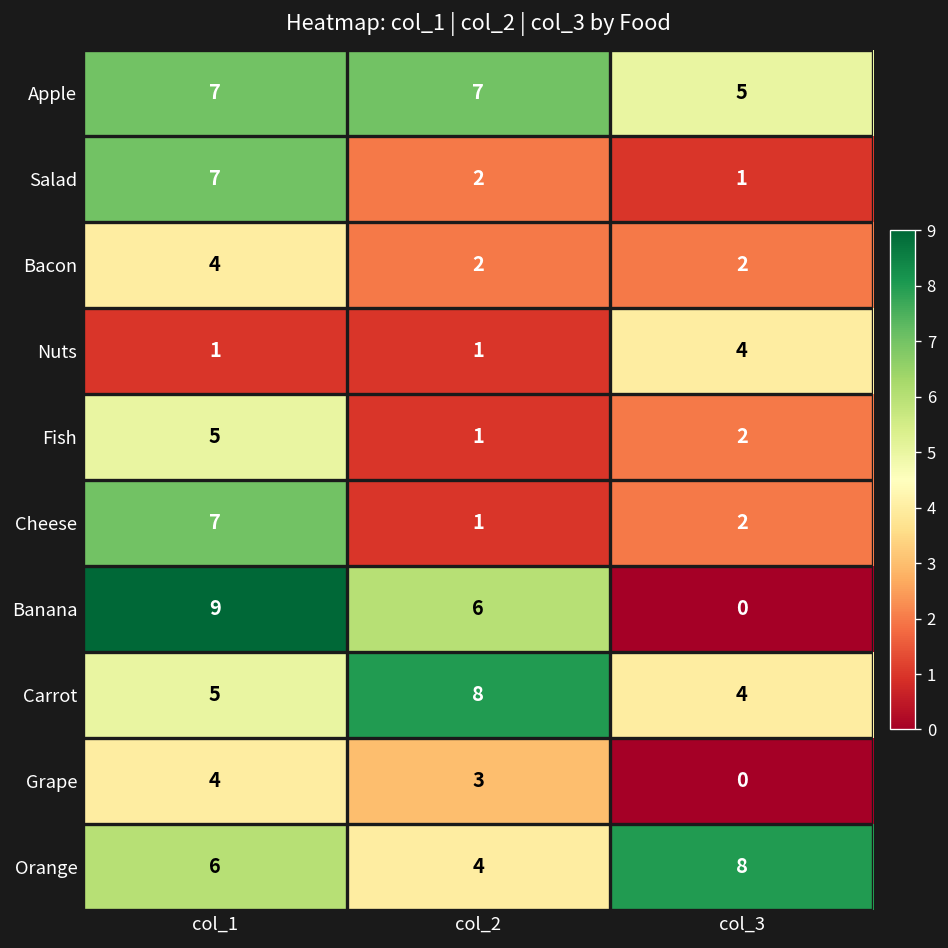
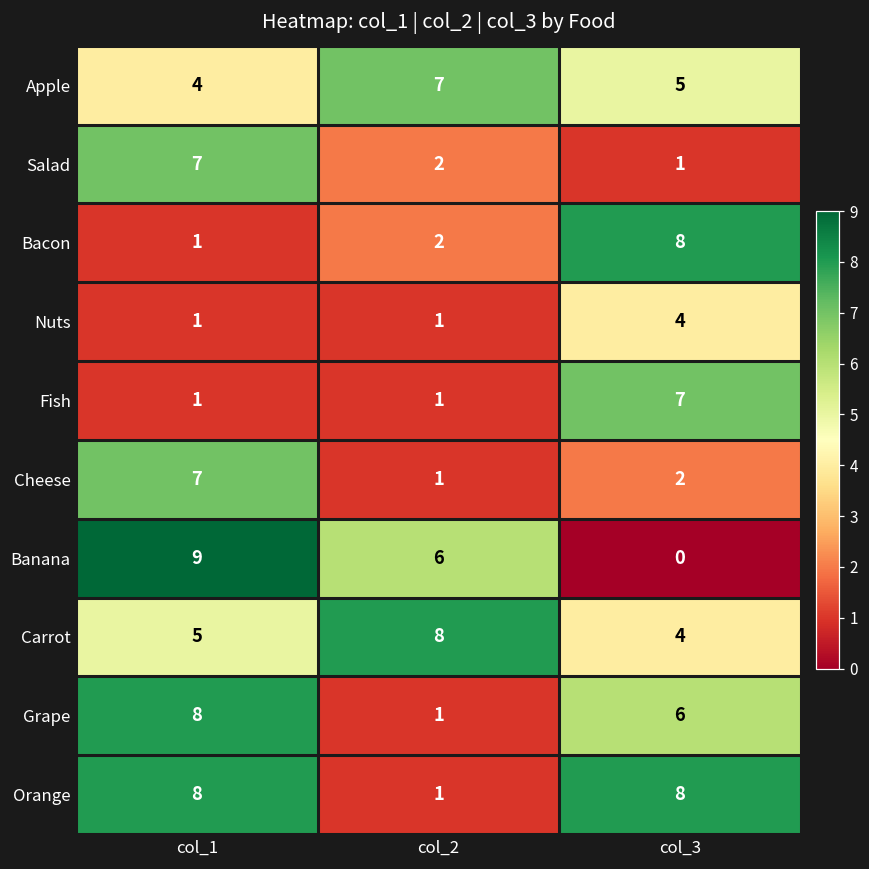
Apple, col_1: 7 -> 4
Bacon, col_1: 4 -> 1
Bacon, col_3: 2 -> 8
Fish, col_1: 5 -> 1
Fish, col_3: 2 -> 7
Grape, col_1: 4 -> 8
Grape, col_2: 3 -> 1
Grape, col_3: 0 -> 6
Orange, col_1: 6 -> 8
Orange, col_2: 4 -> 1
